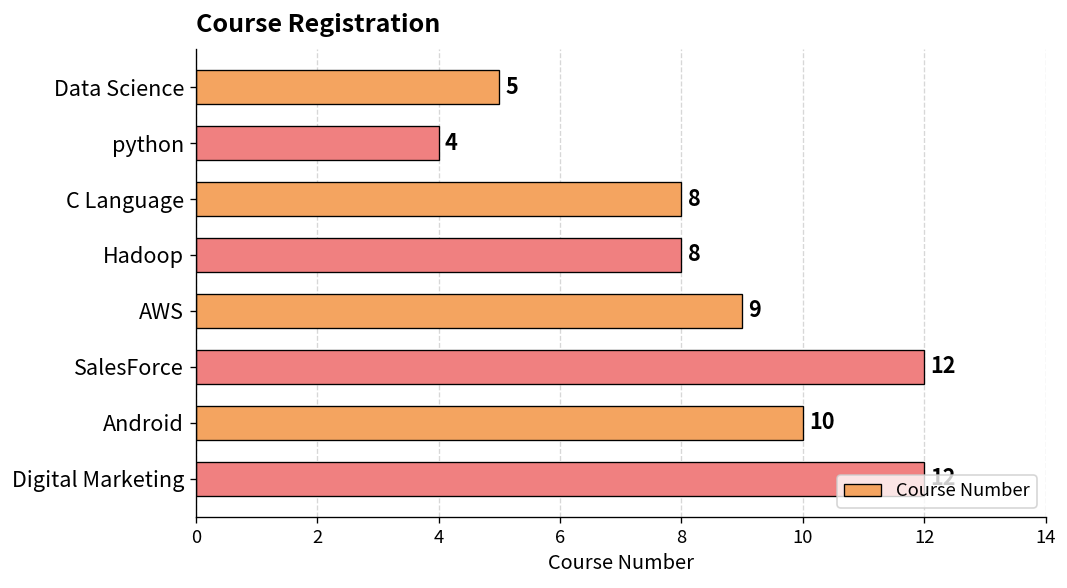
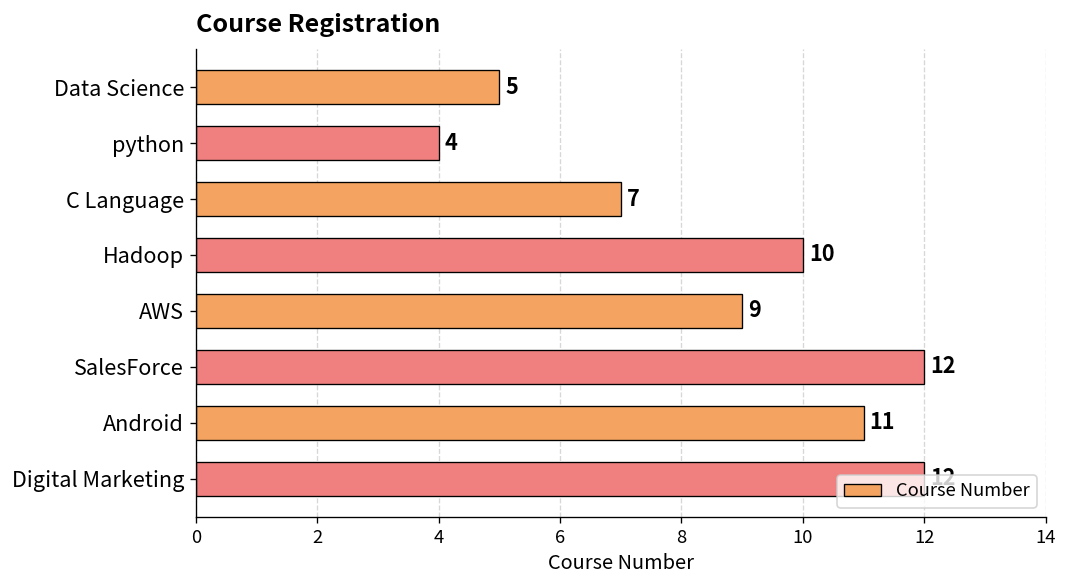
C Language: 8 -> 7
Hadoop: 8 -> 10
Android: 10 -> 11
